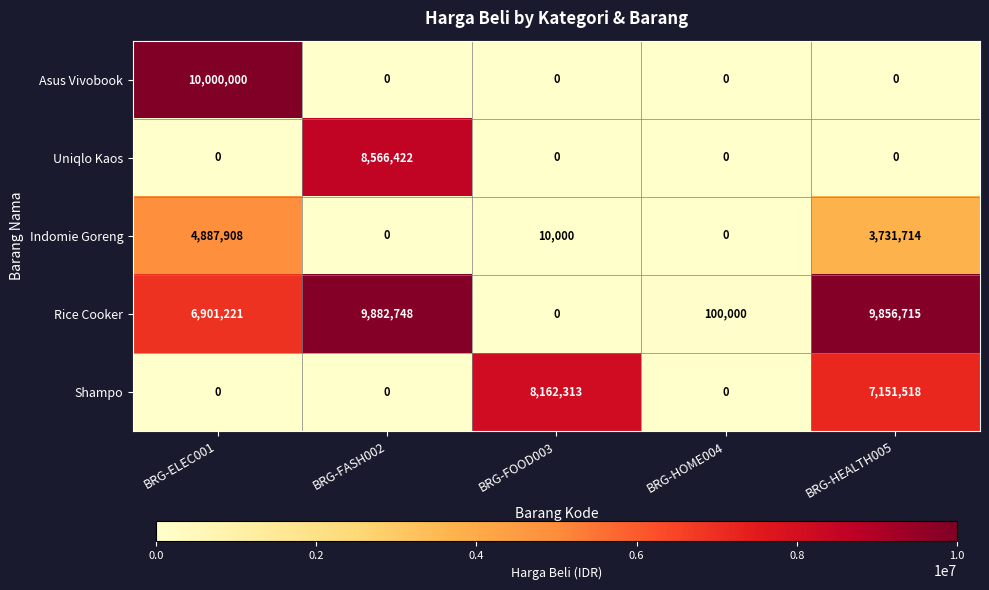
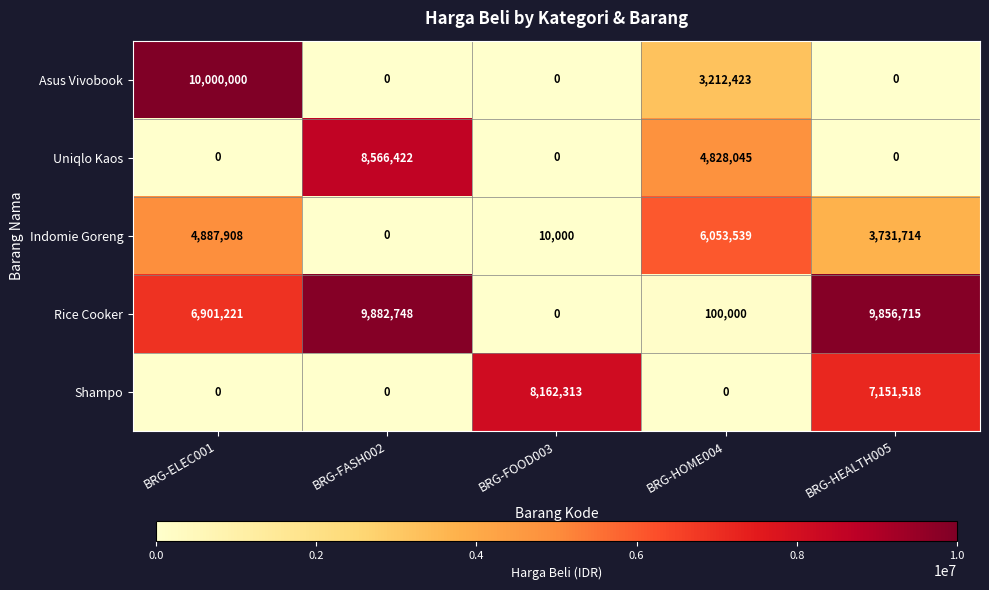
Asus Vivobook, BRG-HOME004: 0 -> 3,212,423
Uniqlo Kaos, BRG-HOME004: 0 -> 4,828,045
Indomie Goreng, BRG-HOME004: 0 -> 6,053,539
